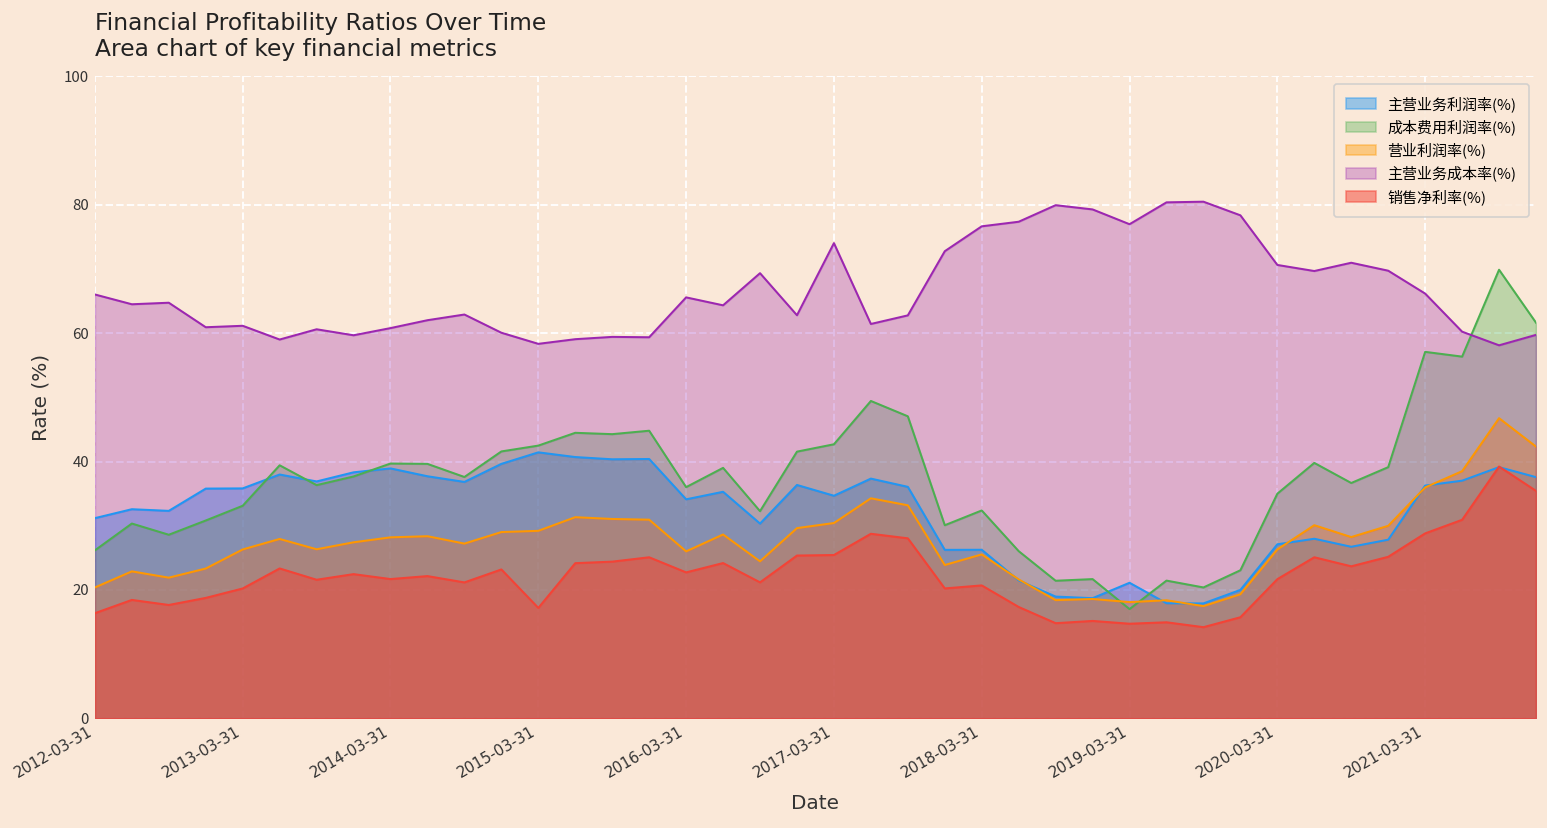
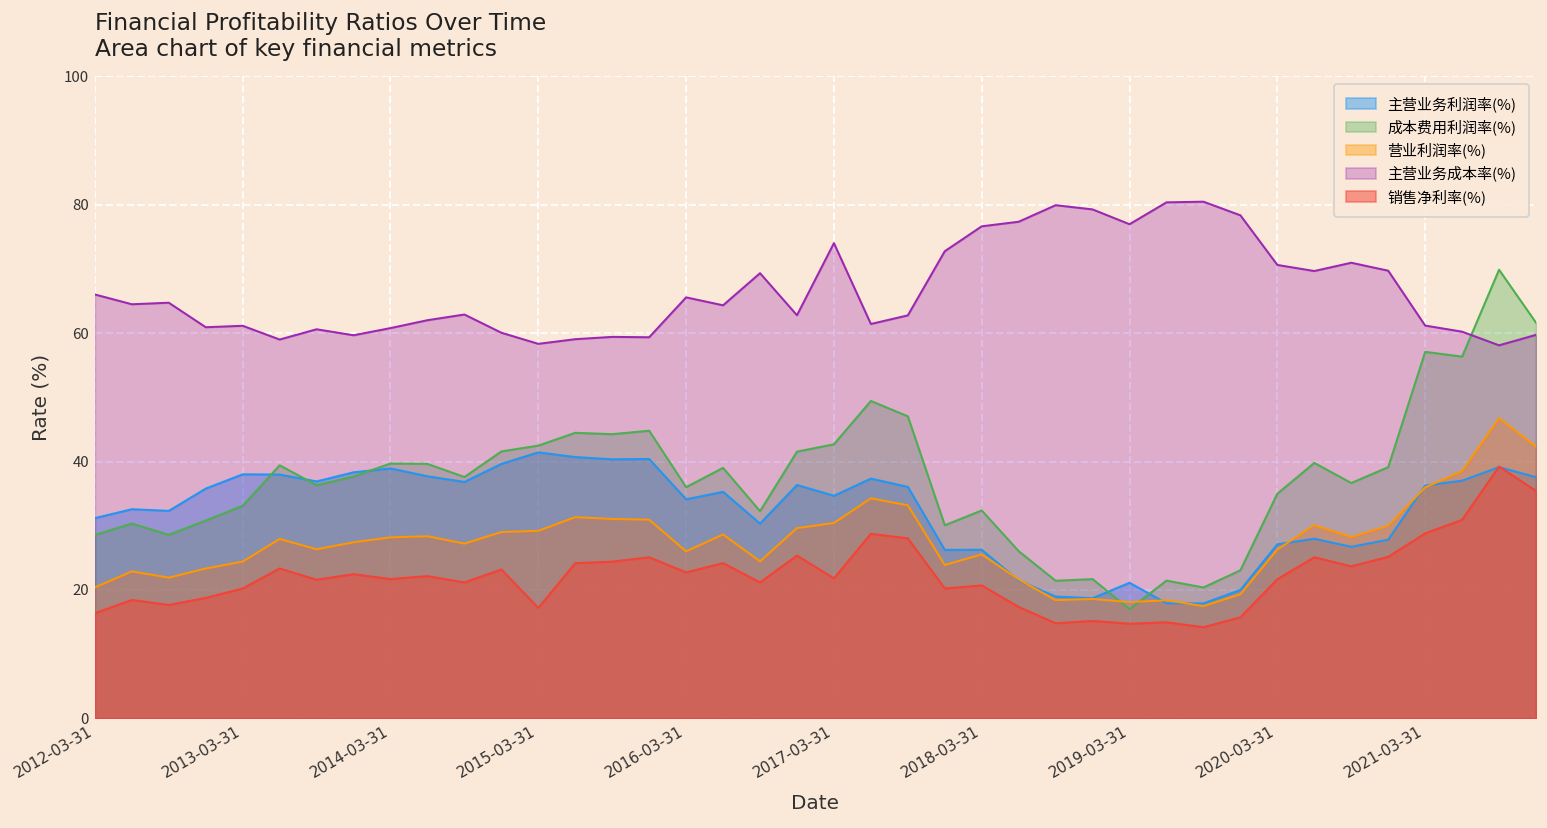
成本费用利润率(%), 2012-03-31: 26 -> 29
主营业务利润率(%), 2013-03-31: 36 -> 38
营业利润率(%), 2013-03-31: 26 -> 24
销售净利率(%), 2017-03-31: 25 -> 22
主营业务成本率(%), 2021-03-31: 66 -> 61
